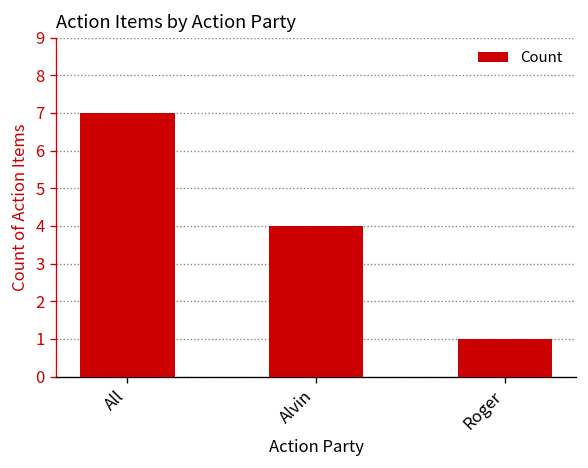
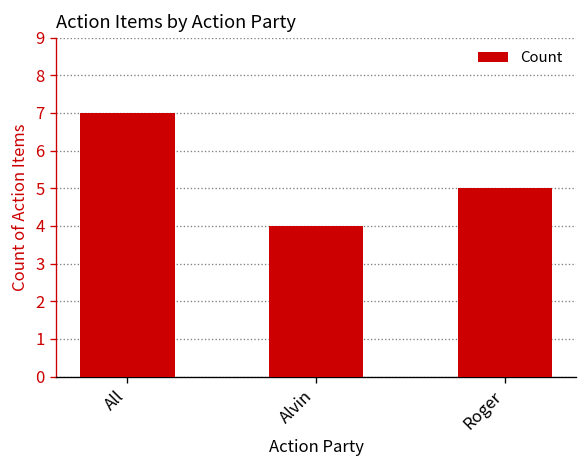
Roger: 1 -> 5
